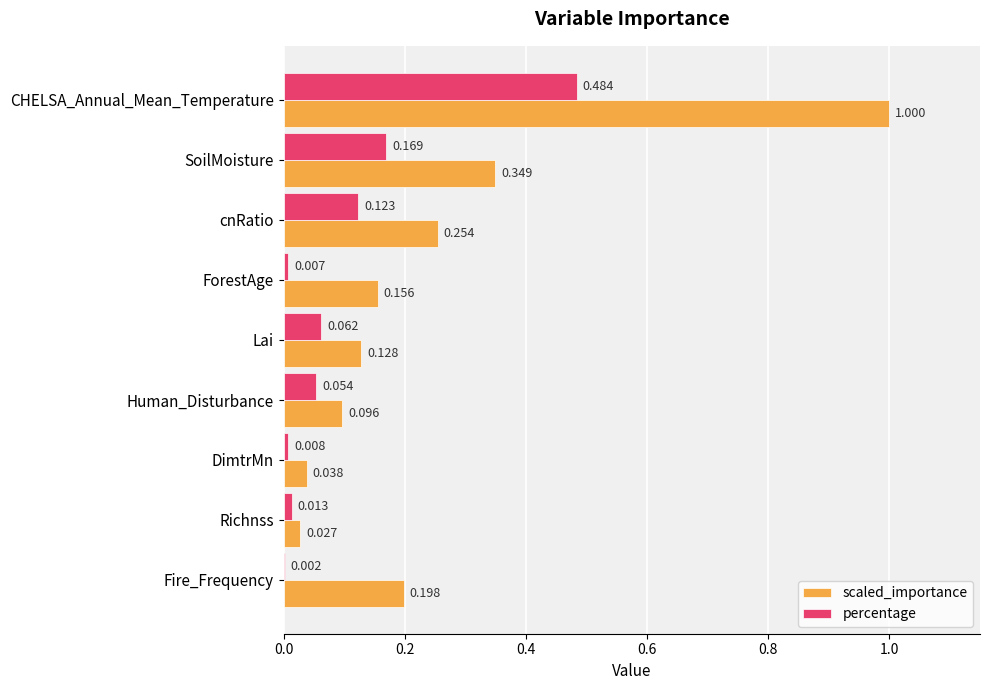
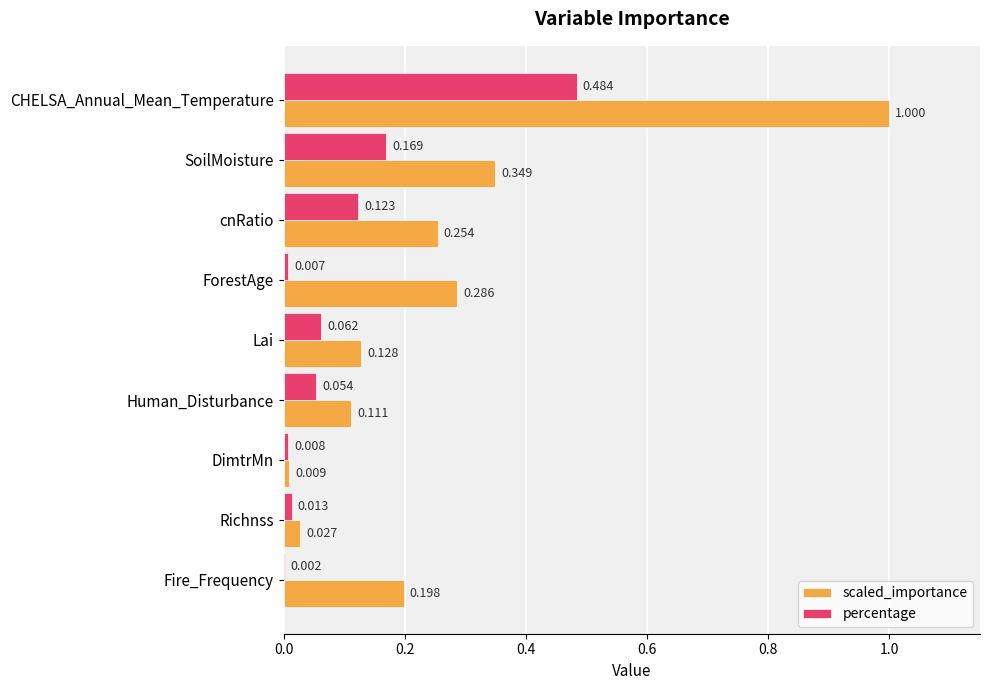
scaled_importance, ForestAge: 0.156 -> 0.286
scaled_importance, Human_Disturbance: 0.096 -> 0.111
scaled_importance, DimtrMn: 0.038 -> 0.009
